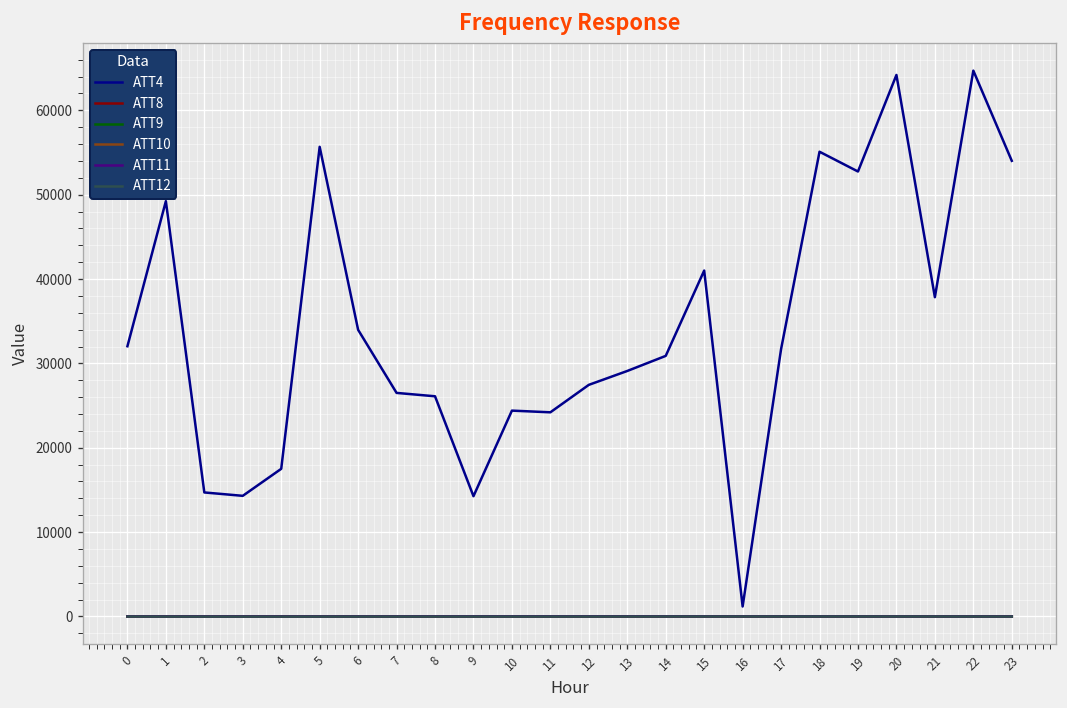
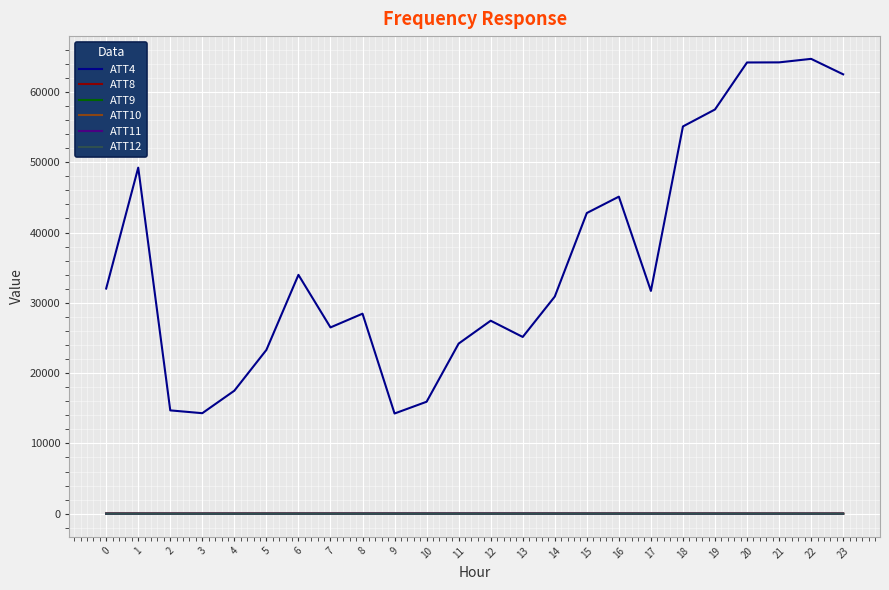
ATT4, 5: 56000 -> 23000
ATT4, 8: 26000 -> 28000
ATT4, 10: 24000 -> 16000
ATT4, 13: 29000 -> 25000
ATT4, 15: 41000 -> 43000
ATT4, 16: 1000 -> 45000
ATT4, 19: 53000 -> 58000
ATT4, 21: 38000 -> 64000
ATT4, 23: 54000 -> 63000
